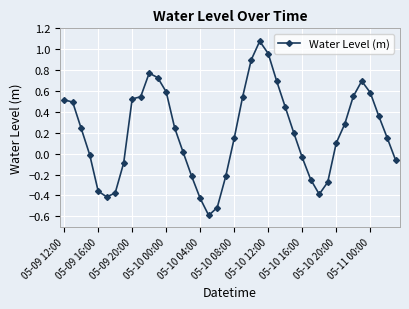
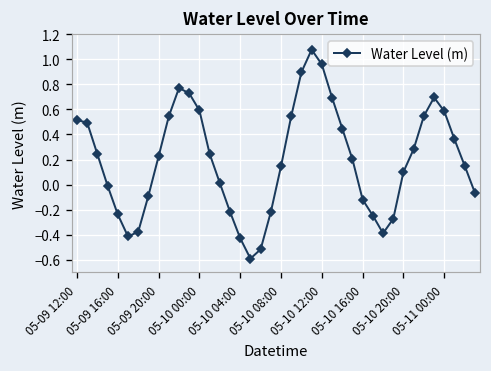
05-09 16:00: -0.36 -> -0.24
05-09 20:00: 0.52 -> 0.23
05-10 16:00: -0.04 -> -0.12
